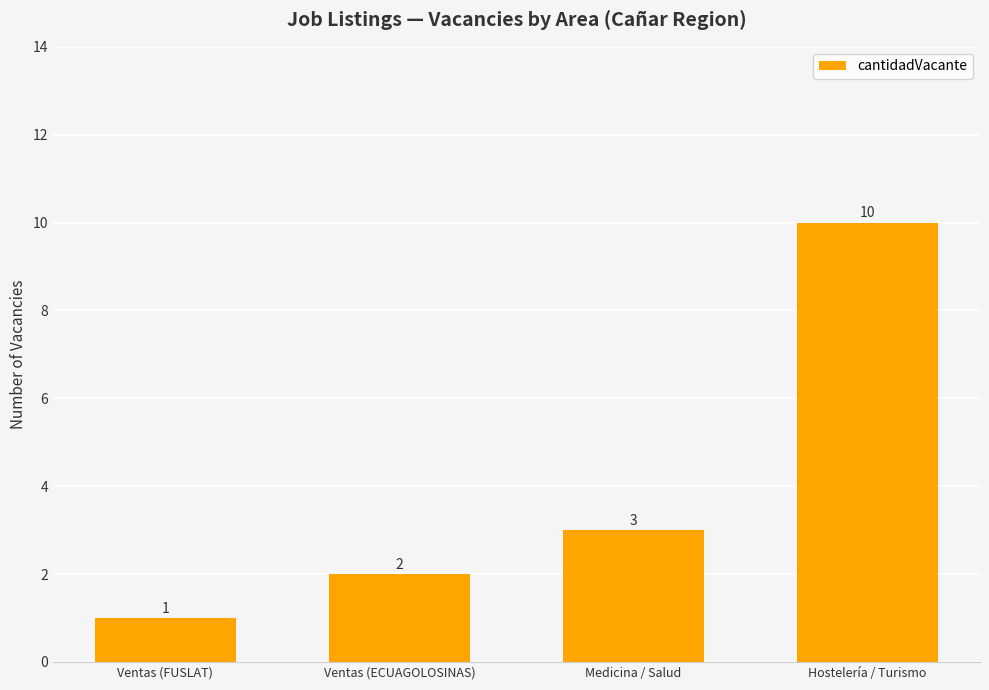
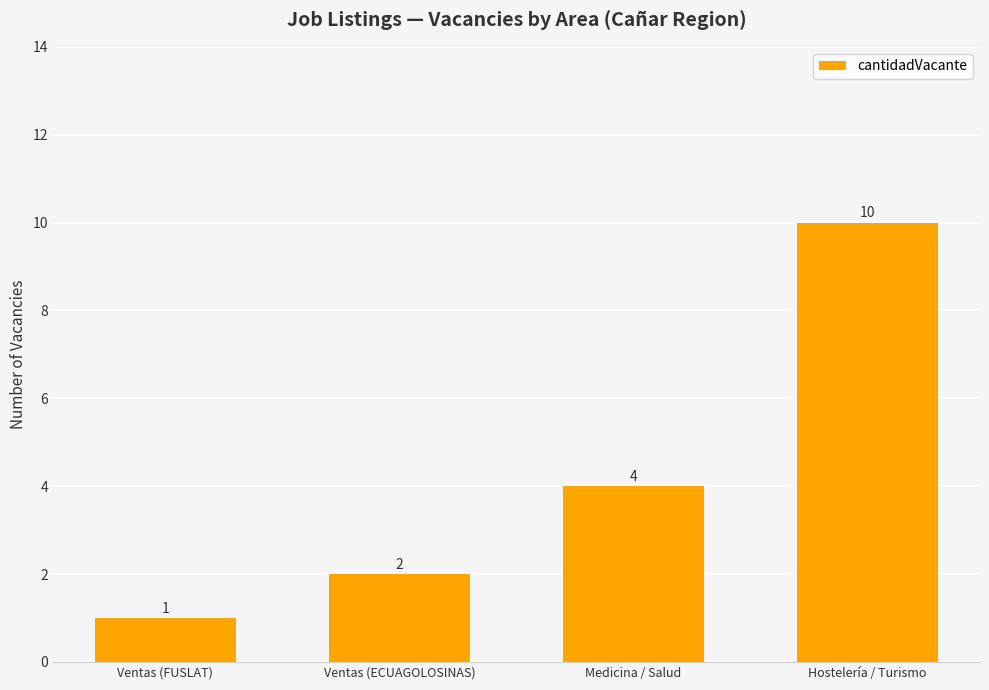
Medicina / Salud: 3 -> 4
